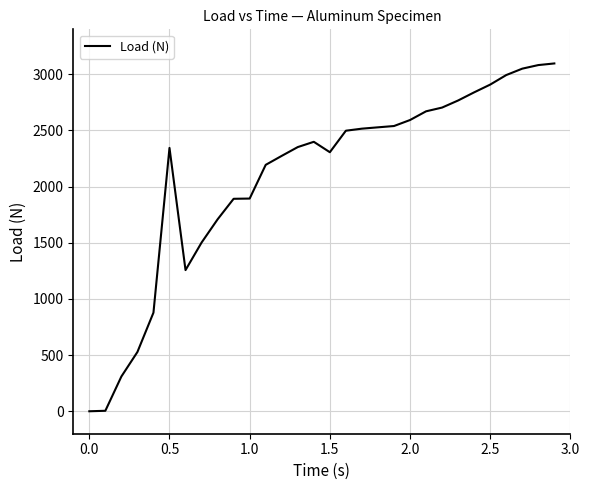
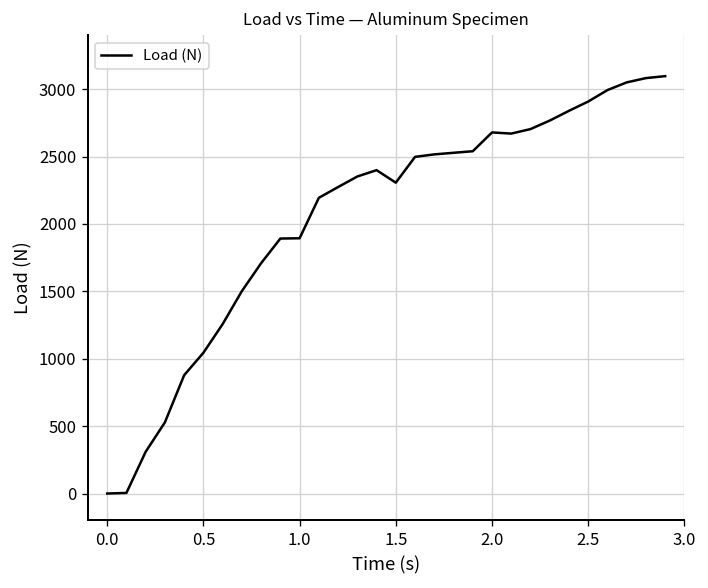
0.5: 2340 -> 1040
2.0: 2590 -> 2680
